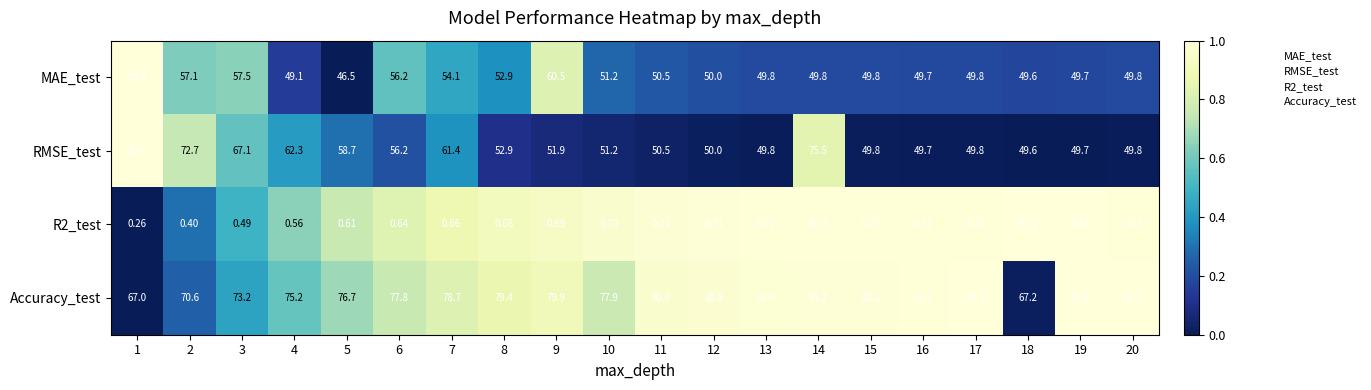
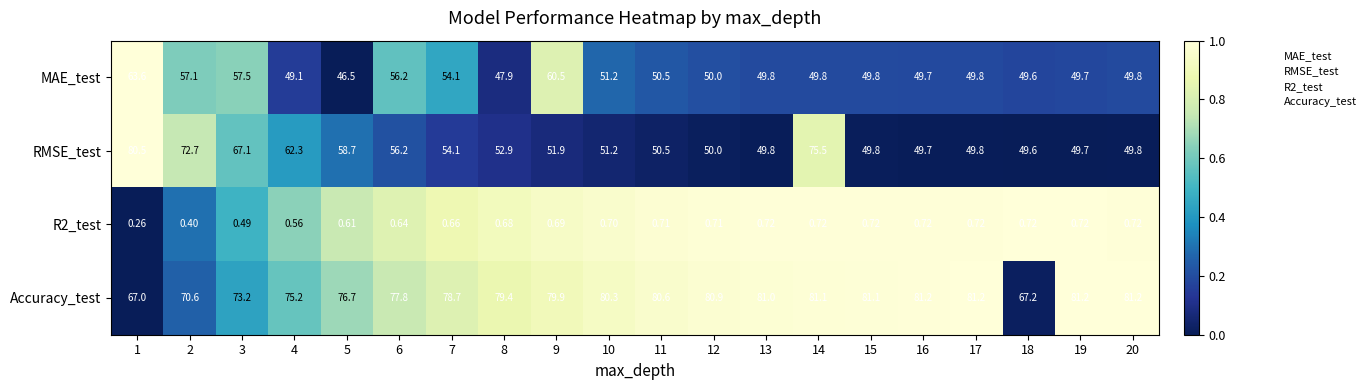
MAE_test, 8: 52.9 -> 47.9
RMSE_test, 7: 61.4 -> 54.1
Accuracy_test, 10: 77.9 -> 80.3
